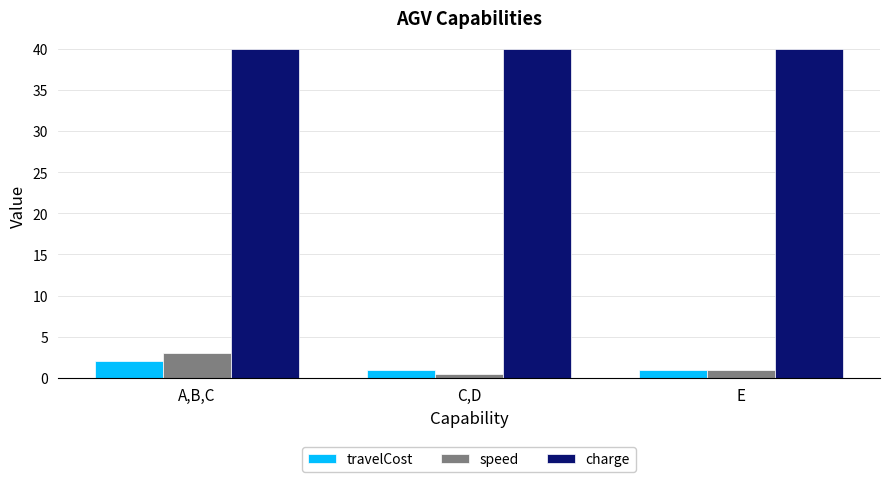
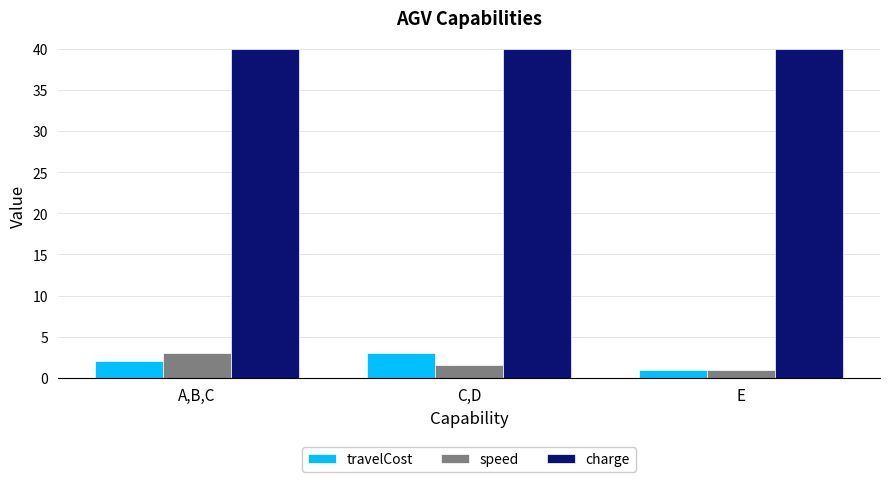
travelCost, C,D: 1 -> 3
speed, C,D: 1 -> 2
